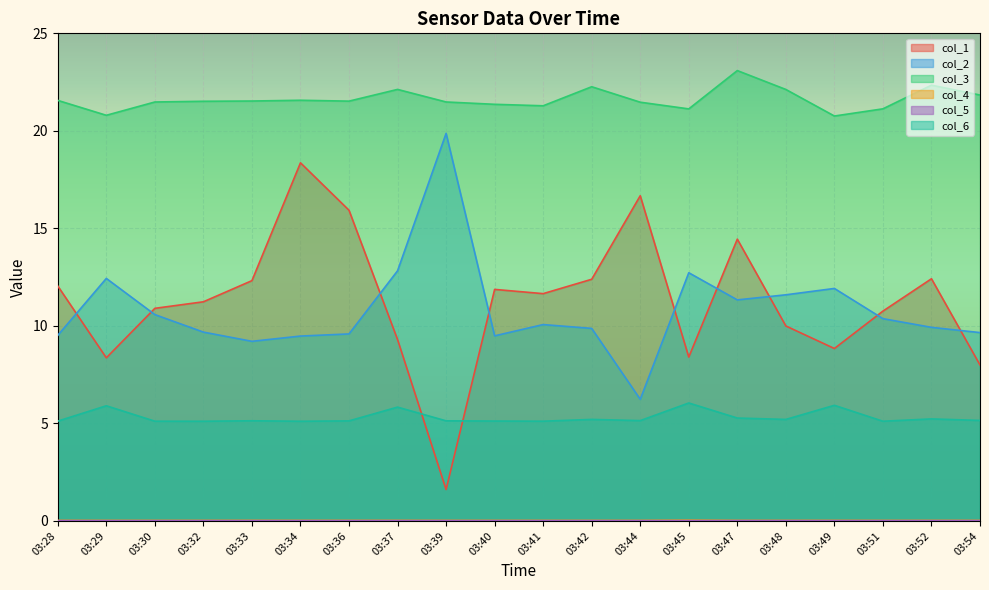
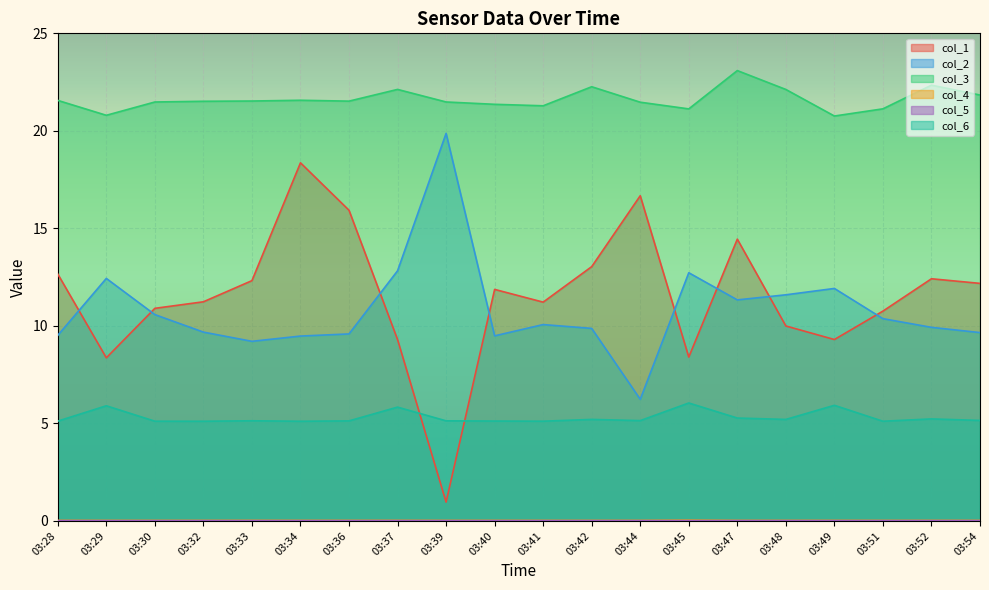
col_1, 03:28: 12.0 -> 12.7
col_1, 03:39: 1.6 -> 1.0
col_1, 03:41: 11.7 -> 11.2
col_1, 03:42: 12.4 -> 13.0
col_1, 03:49: 8.8 -> 9.3
col_1, 03:54: 8.0 -> 12.2
